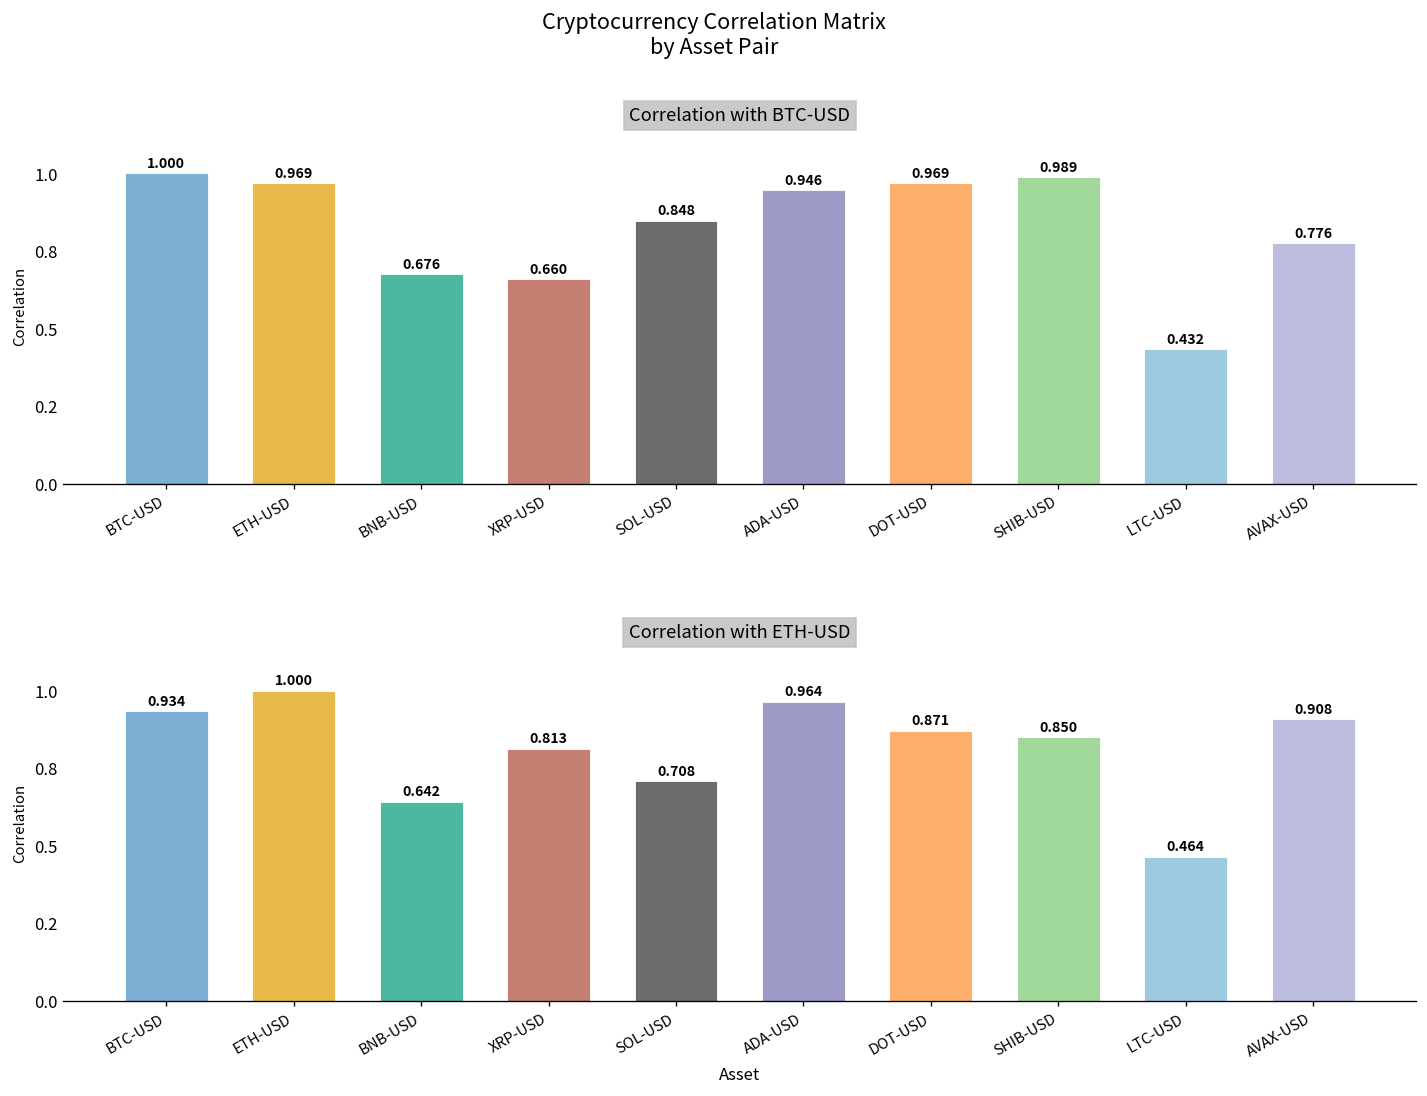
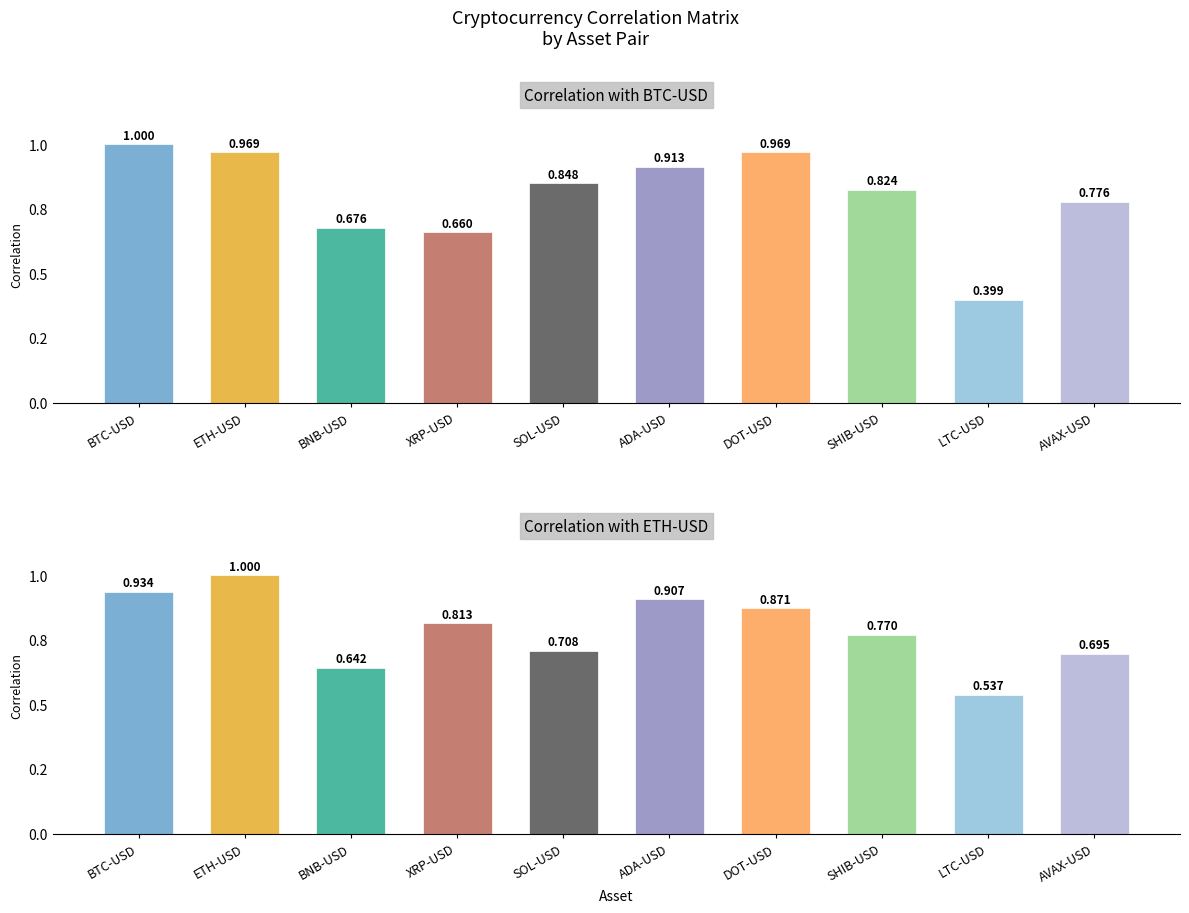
Correlation with BTC-USD, ADA-USD: 0.946 -> 0.913
Correlation with BTC-USD, SHIB-USD: 0.989 -> 0.824
Correlation with BTC-USD, LTC-USD: 0.432 -> 0.399
Correlation with ETH-USD, ADA-USD: 0.964 -> 0.907
Correlation with ETH-USD, SHIB-USD: 0.850 -> 0.770
Correlation with ETH-USD, LTC-USD: 0.464 -> 0.537
Correlation with ETH-USD, AVAX-USD: 0.908 -> 0.695
